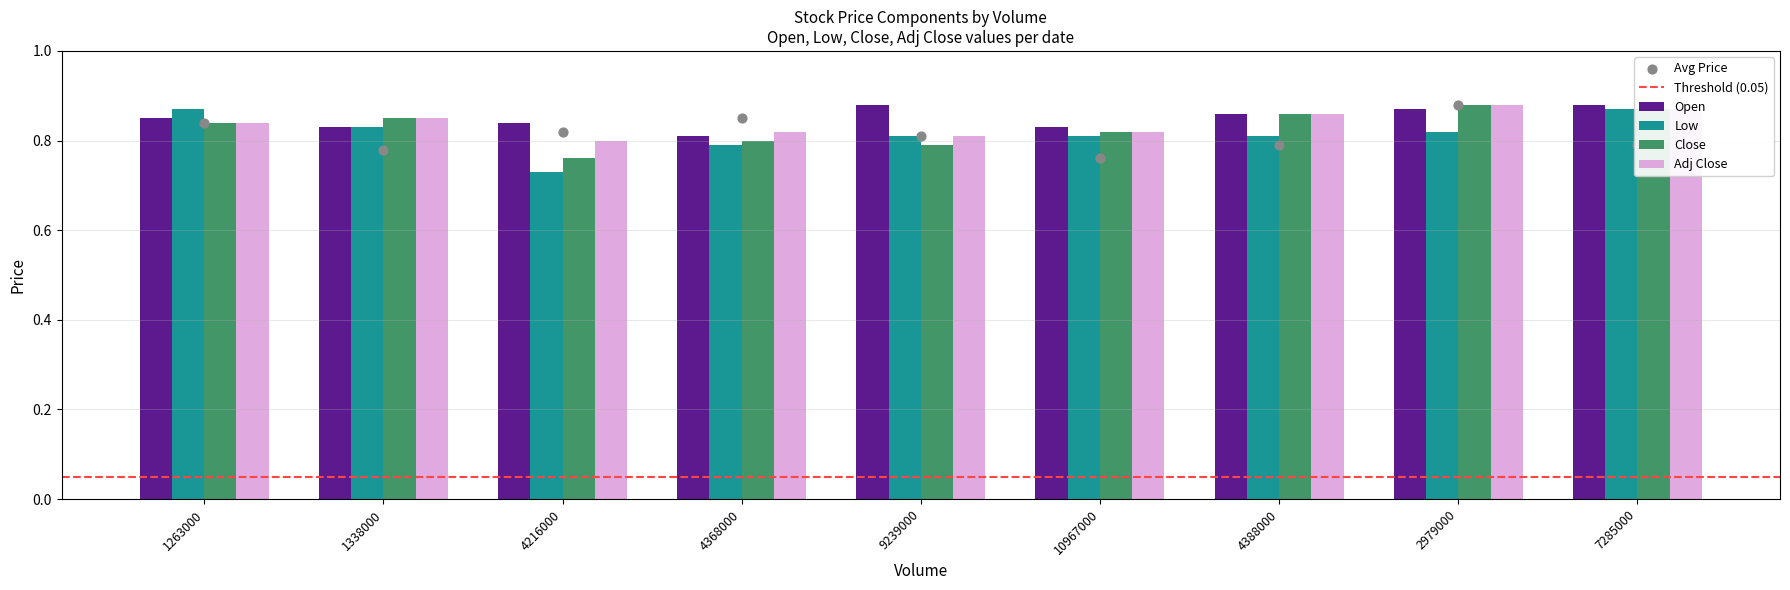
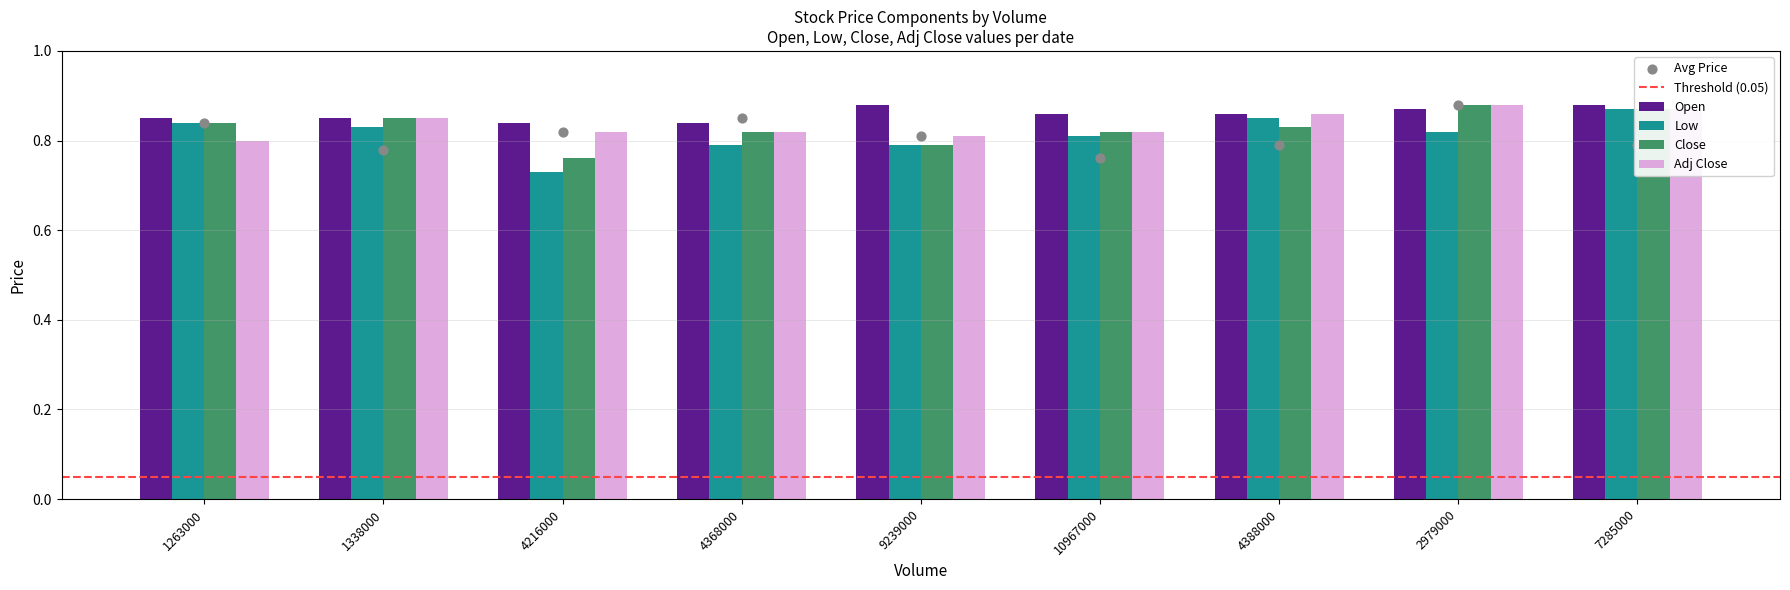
Low, 1263000: 0.87 -> 0.84
Adj Close, 1263000: 0.84 -> 0.80
Open, 1338000: 0.83 -> 0.85
Adj Close, 4216000: 0.80 -> 0.82
Open, 4368000: 0.81 -> 0.84
Close, 4368000: 0.80 -> 0.82
Low, 9239000: 0.81 -> 0.79
Open, 10967000: 0.83 -> 0.86
Low, 4388000: 0.81 -> 0.85
Close, 4388000: 0.86 -> 0.83
